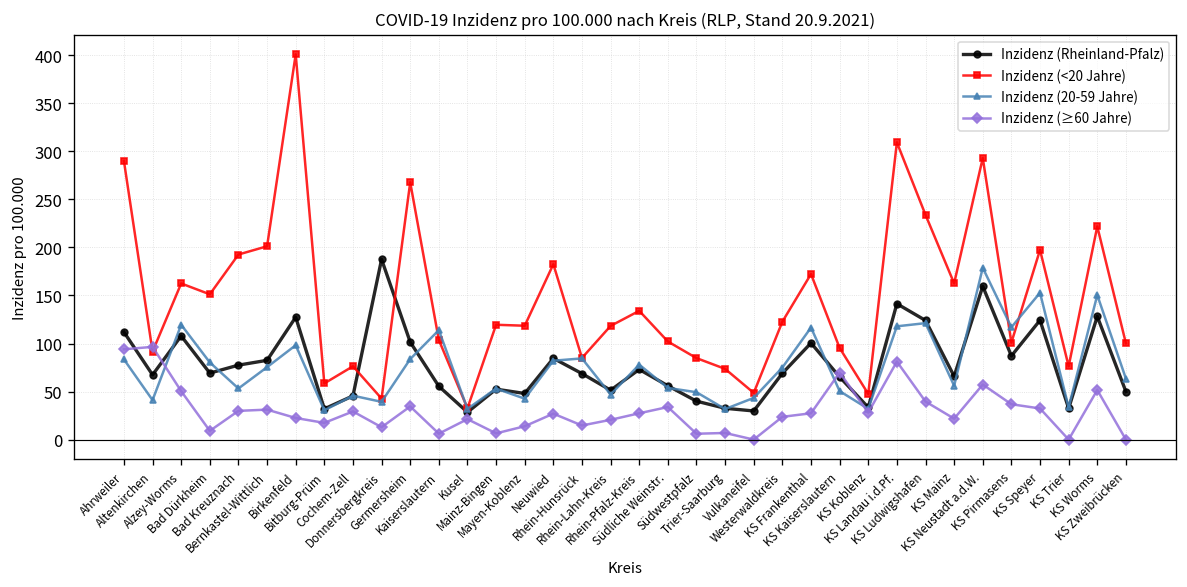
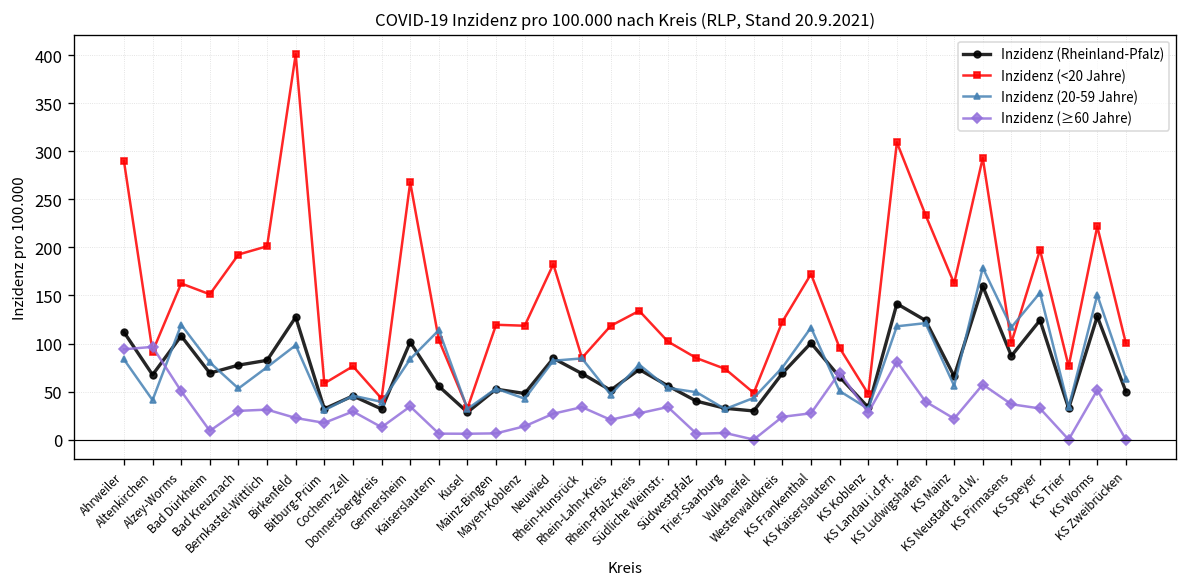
Inzidenz (Rheinland-Pfalz), Donnersbergkreis: 190 -> 30
Inzidenz (≥60 Jahre), Kusel: 20 -> 10
Inzidenz (≥60 Jahre), Rhein-Hunsrück: 10 -> 30
